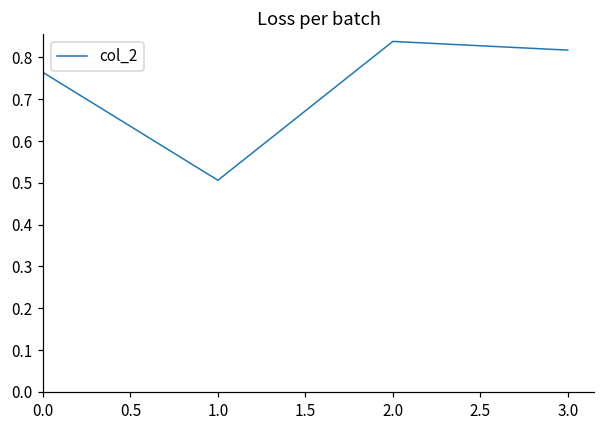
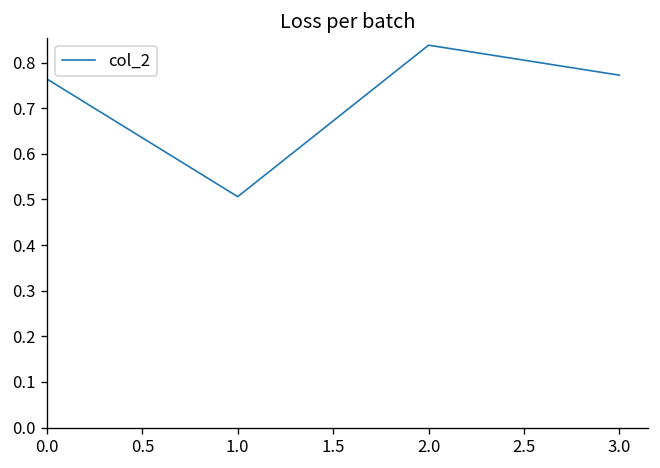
3.0: 0.82 -> 0.77
